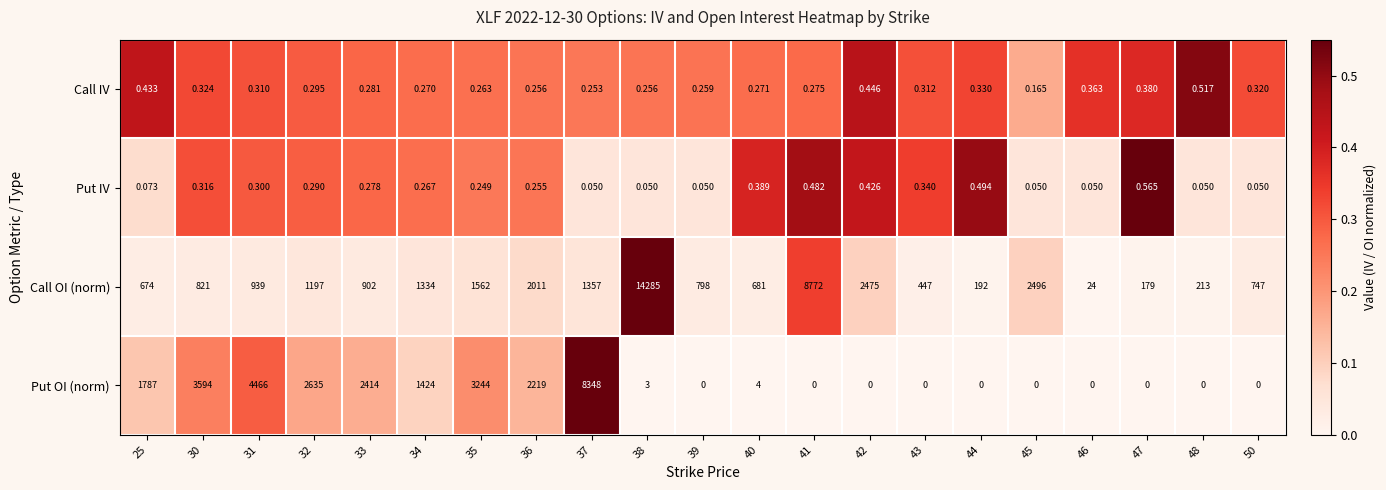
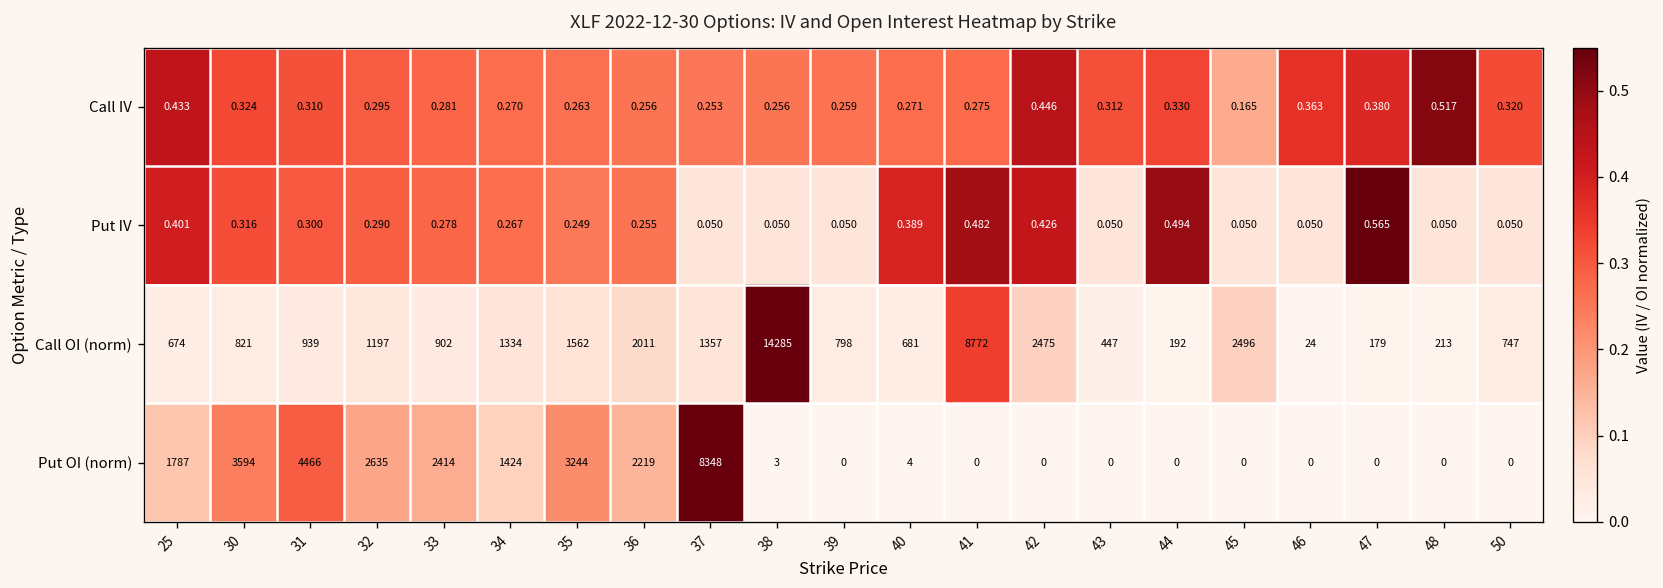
Put IV, 25: 0.073 -> 0.401
Put IV, 43: 0.340 -> 0.050
